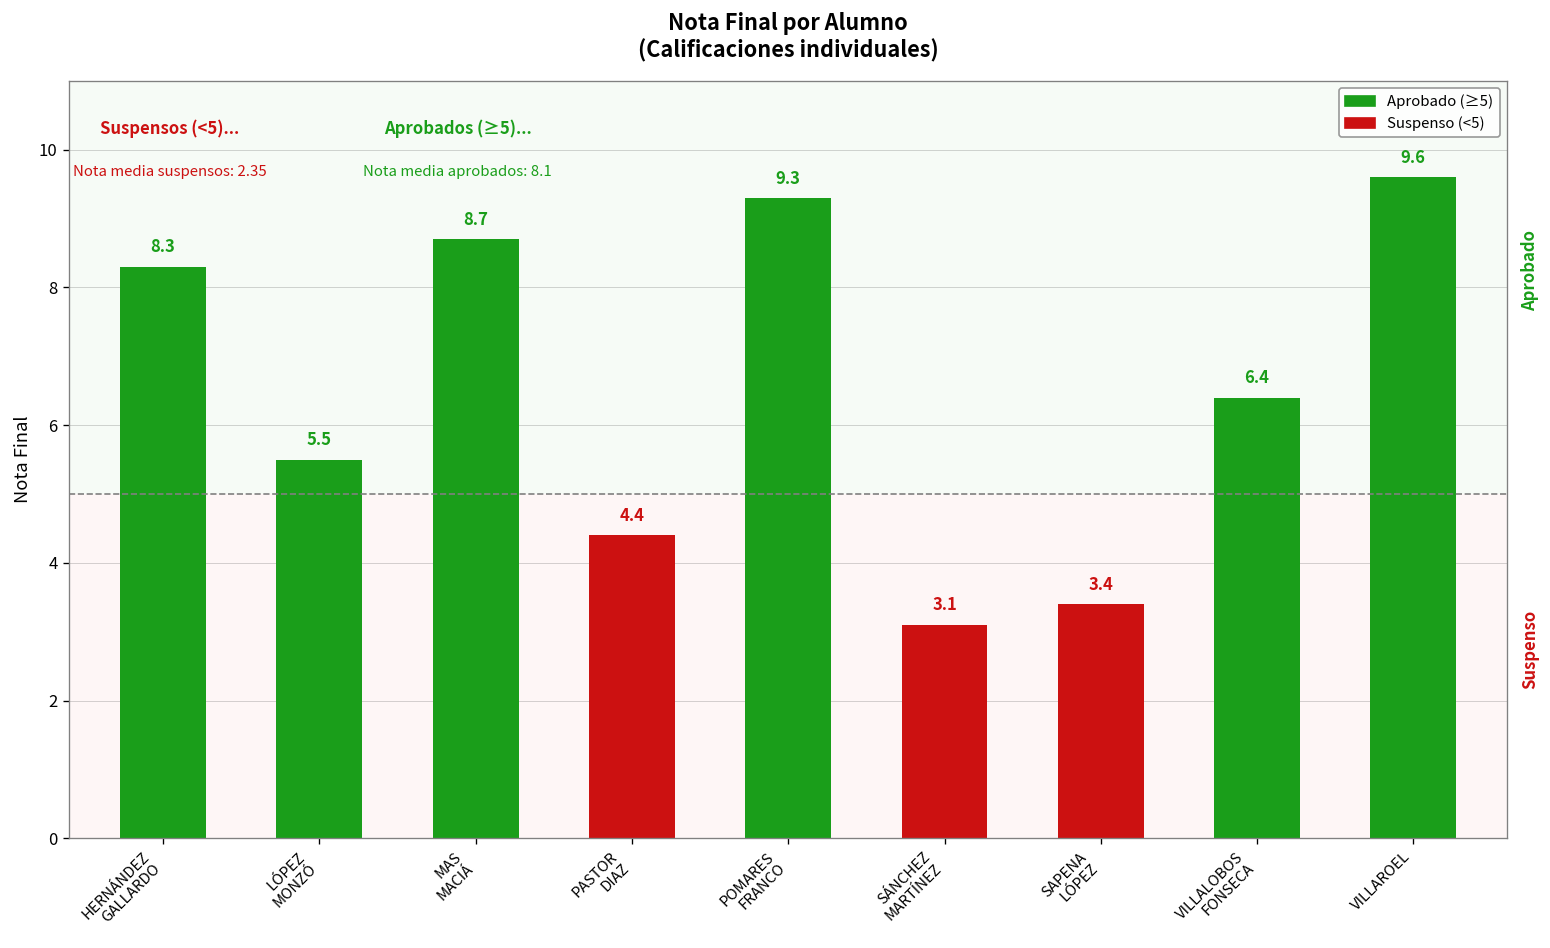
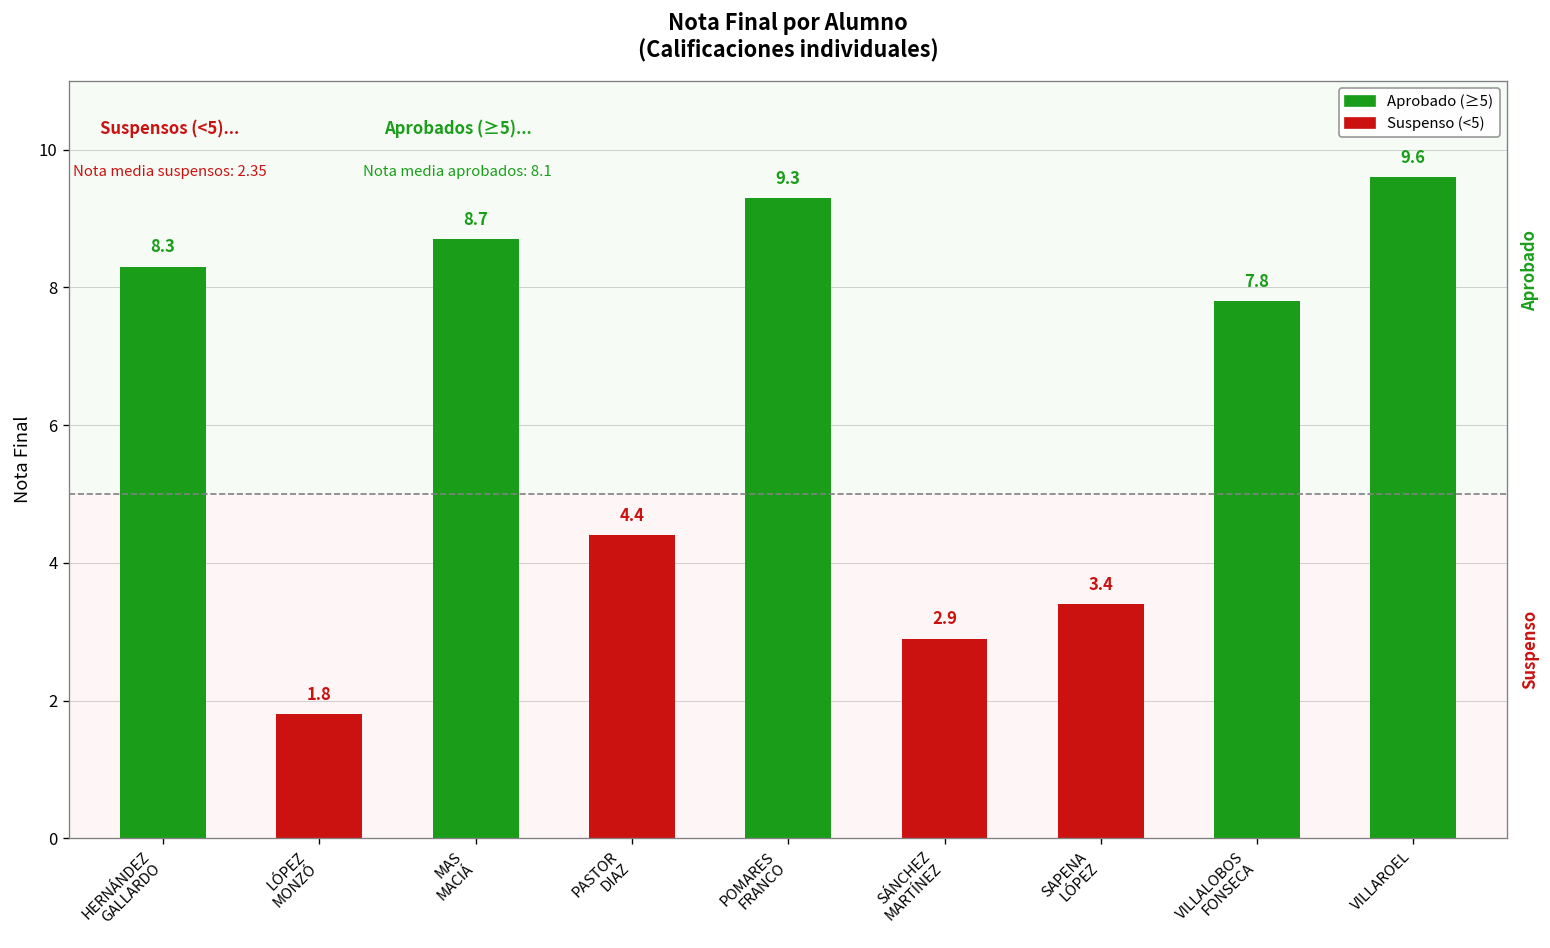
LÓPEZ MONZÓ: 5.5 -> 1.8
SÁNCHEZ MARTÍNEZ: 3.1 -> 2.9
VILLALOBOS FONSECA: 6.4 -> 7.8
